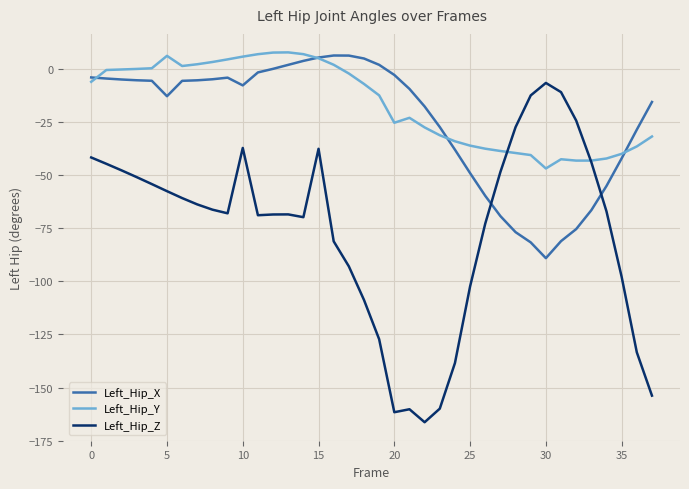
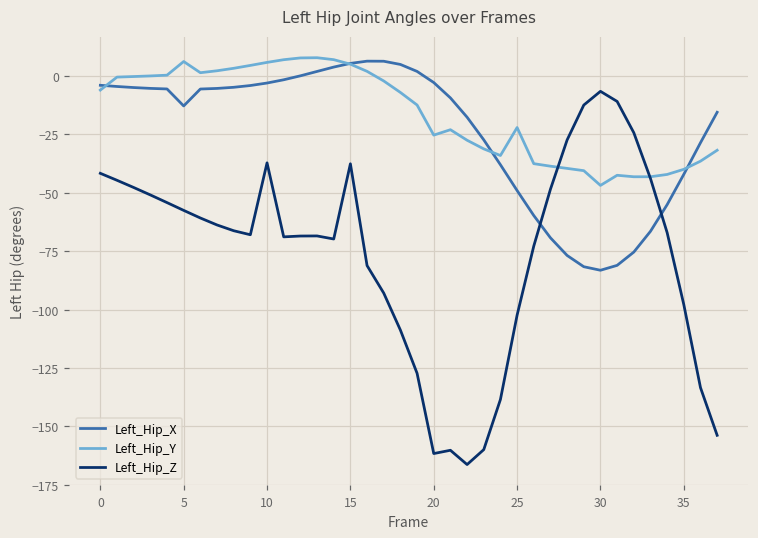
Left_Hip_X, 10: -8 -> -3
Left_Hip_Y, 25: -36 -> -22
Left_Hip_X, 30: -89 -> -83
